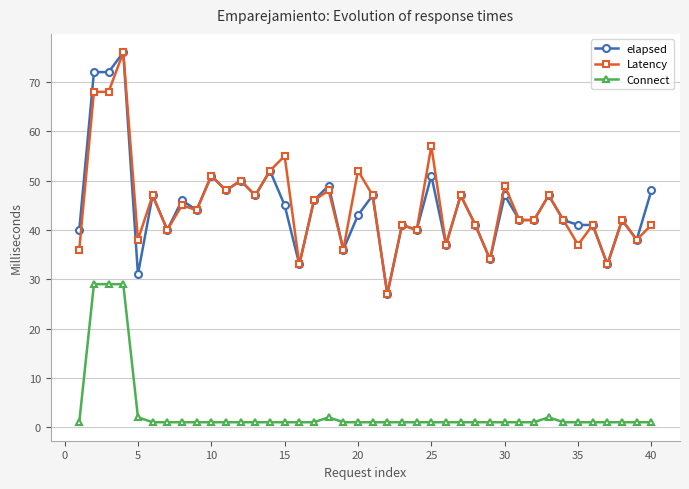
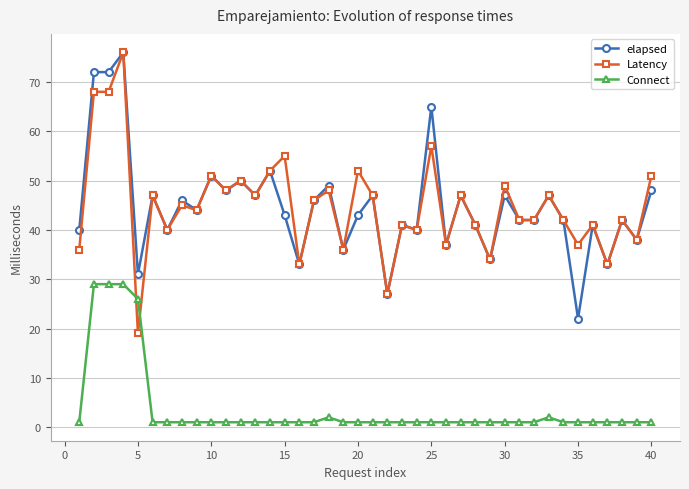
Latency, 5: 38 -> 19
Connect, 5: 2 -> 26
elapsed, 15: 45 -> 43
elapsed, 25: 51 -> 65
elapsed, 35: 41 -> 22
Latency, 40: 41 -> 51
